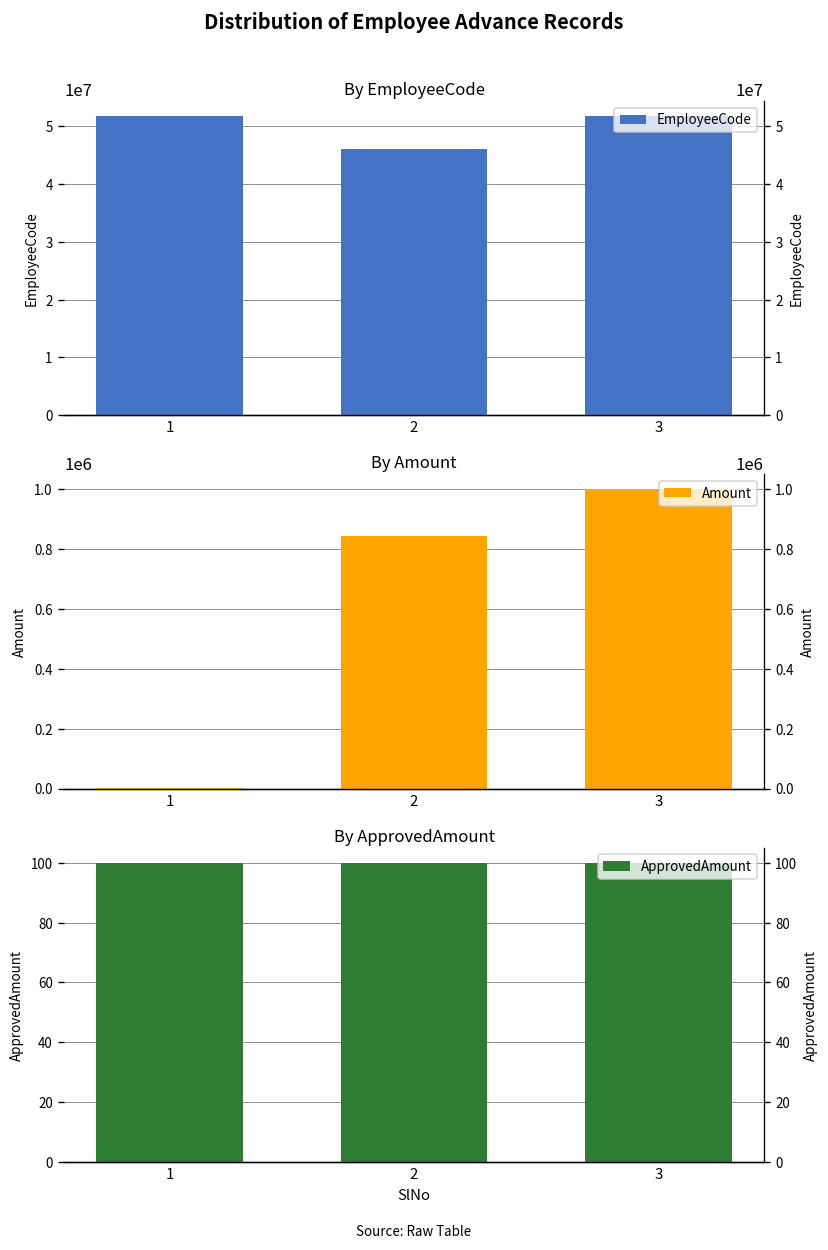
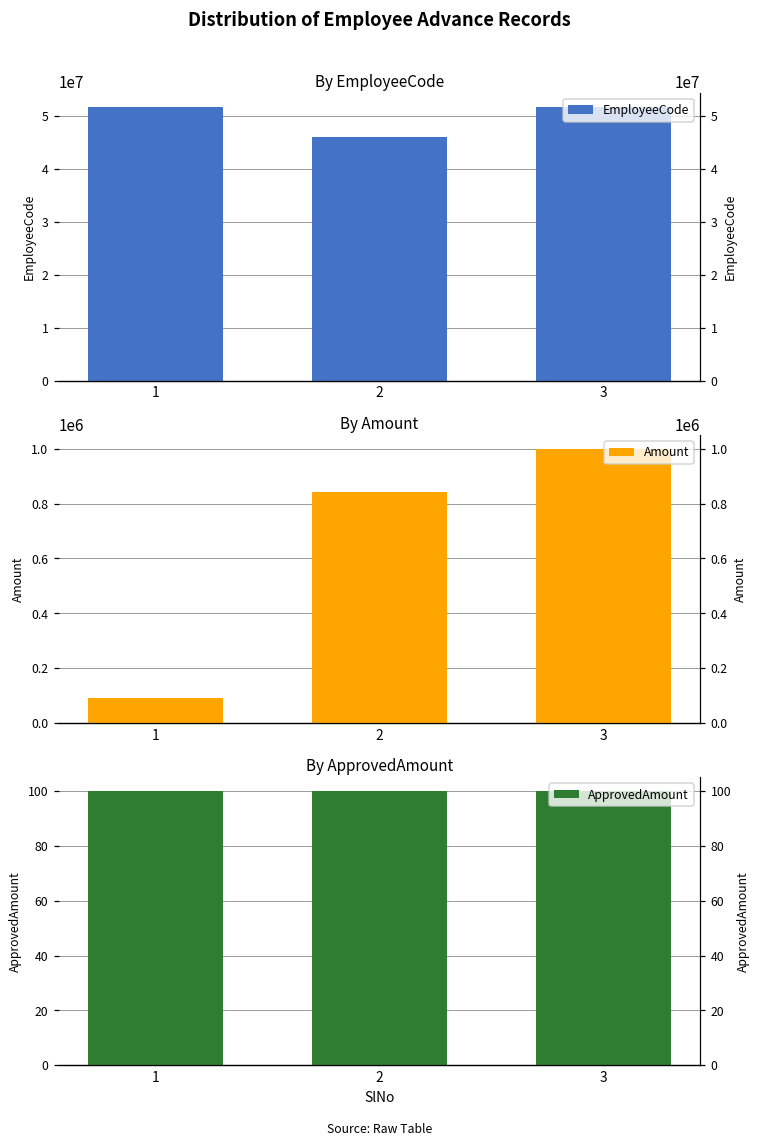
By Amount, 1: 0 -> 90000
